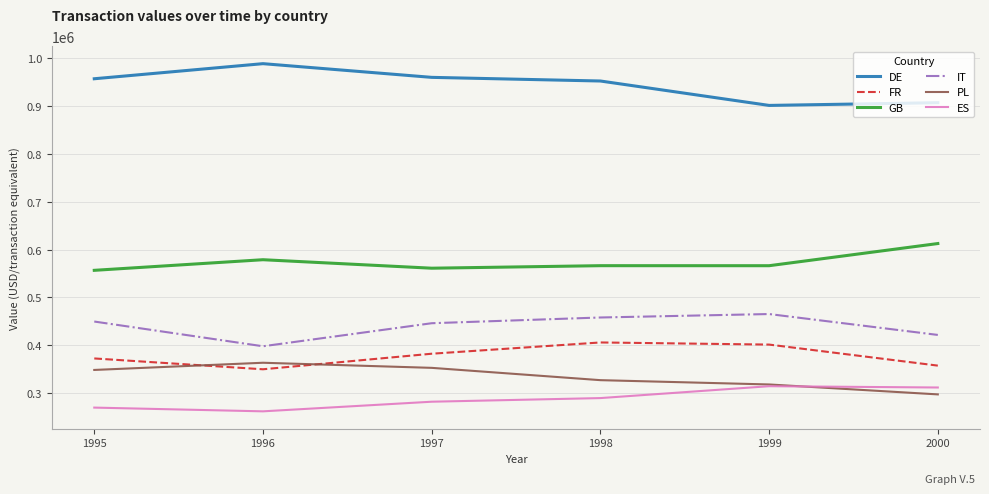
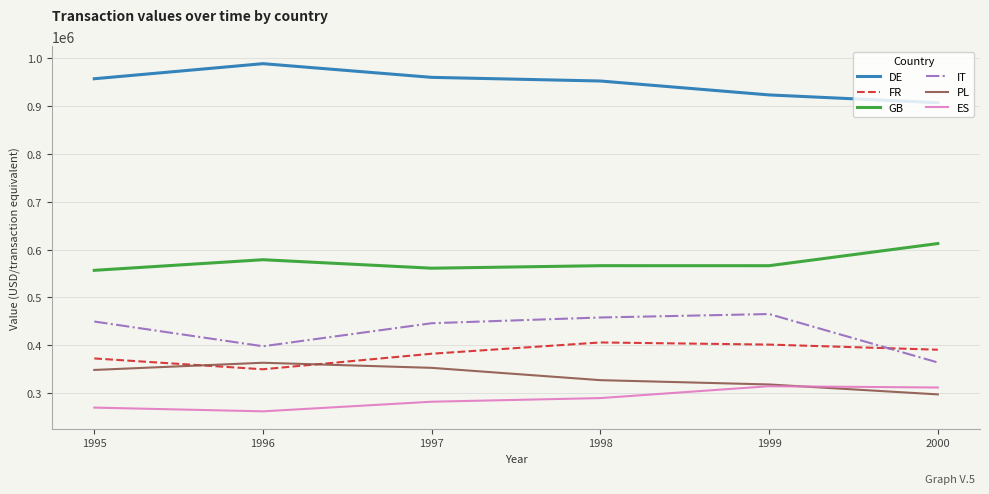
DE, 1999: 900000 -> 920000
FR, 2000: 360000 -> 390000
IT, 2000: 420000 -> 360000
